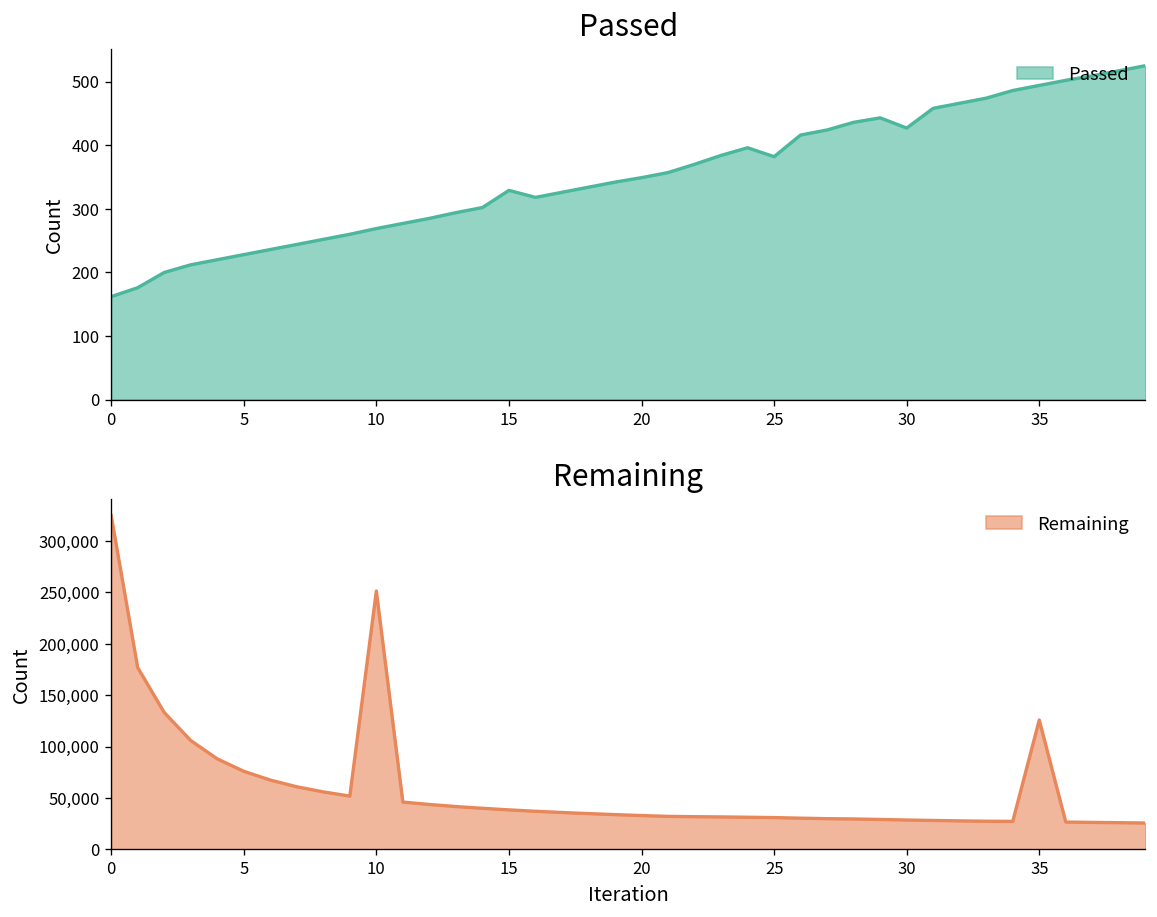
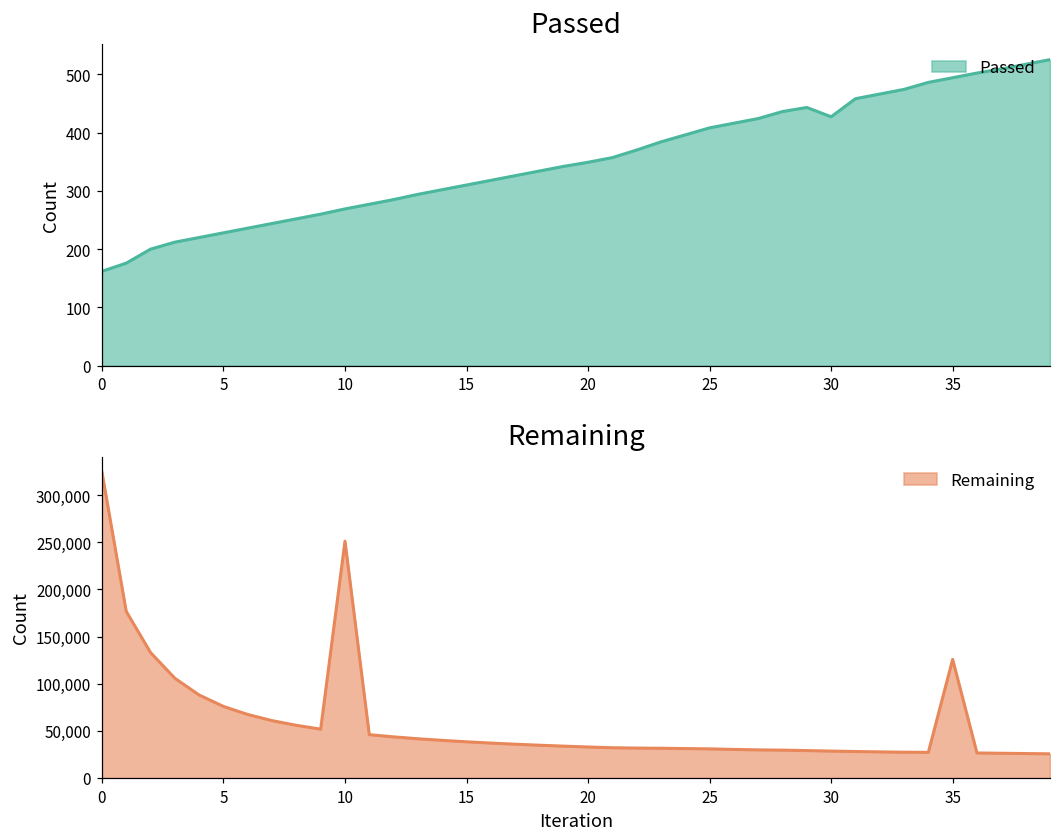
Passed, 15: 330 -> 310
Passed, 25: 380 -> 410
